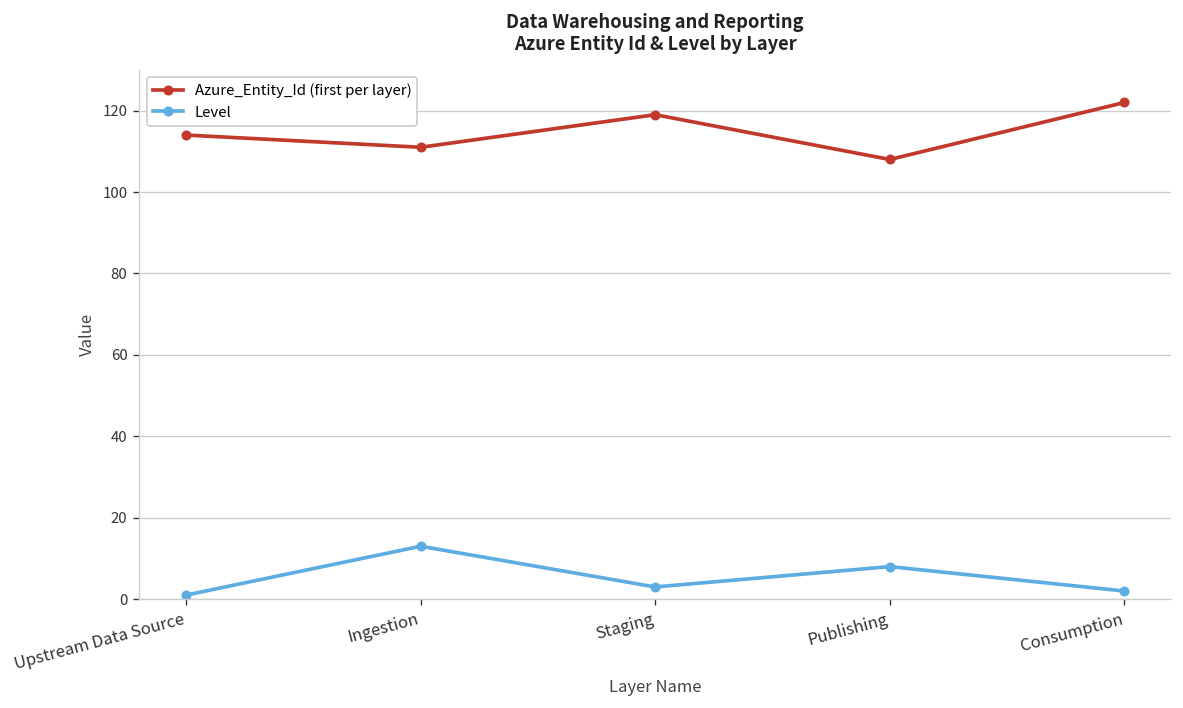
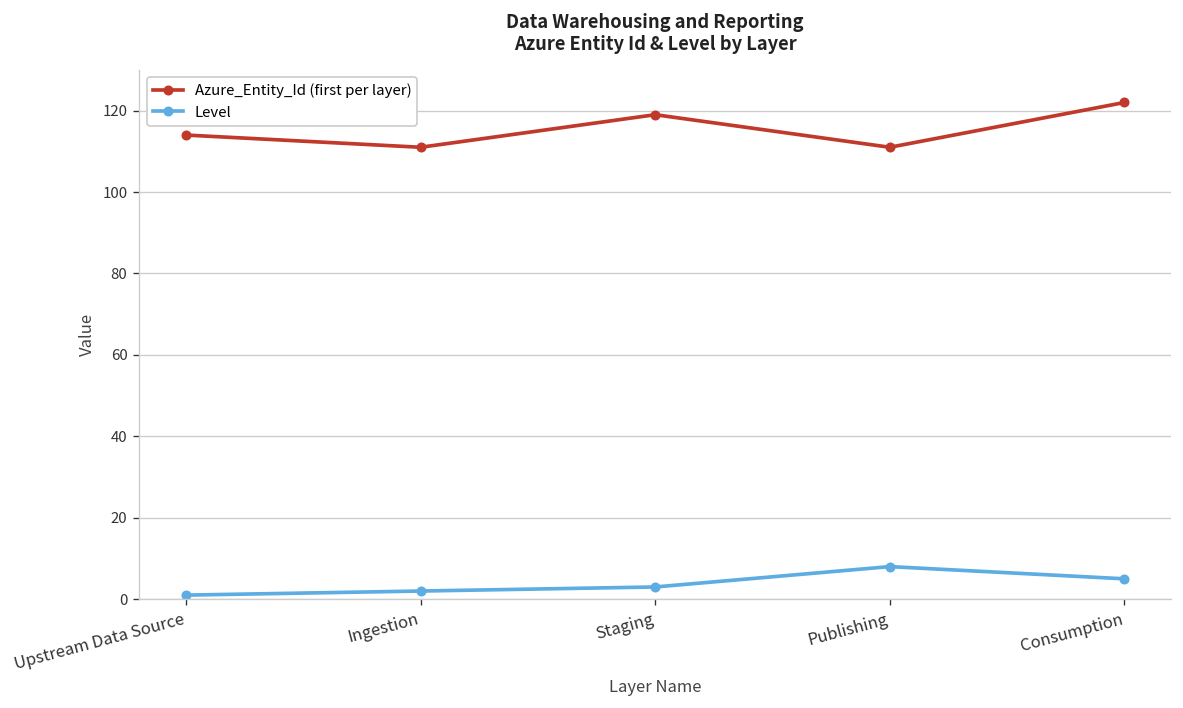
Level, Ingestion: 13 -> 2
Azure_Entity_Id (first per layer), Publishing: 108 -> 111
Level, Consumption: 2 -> 5
